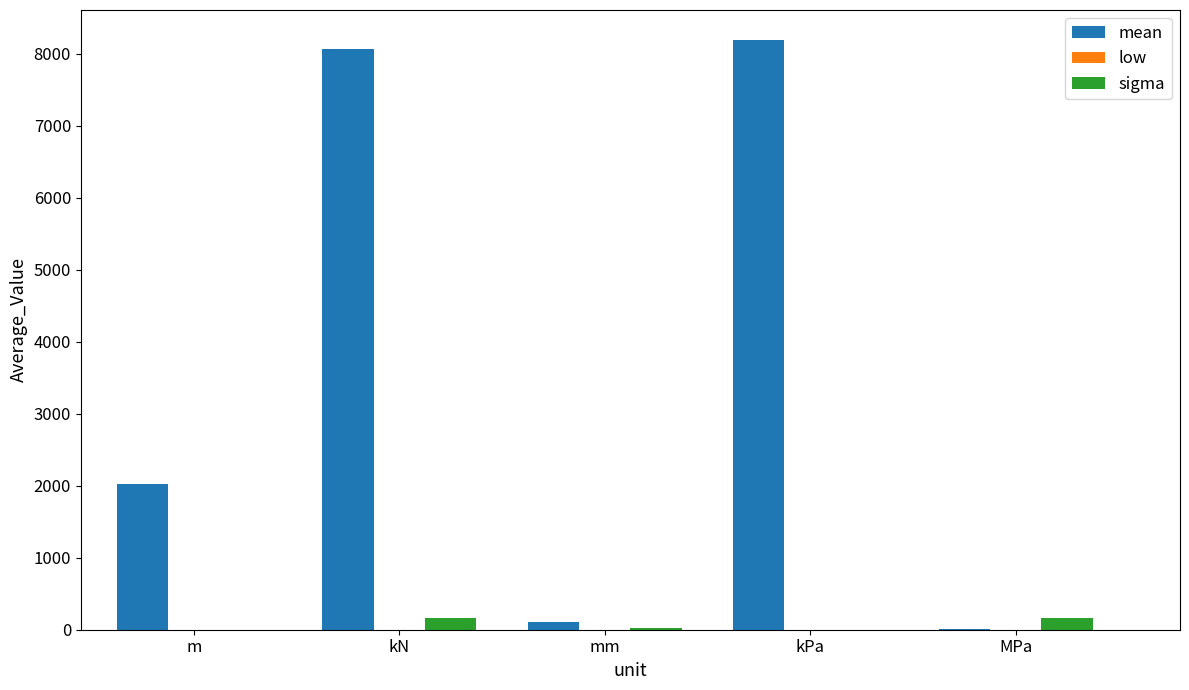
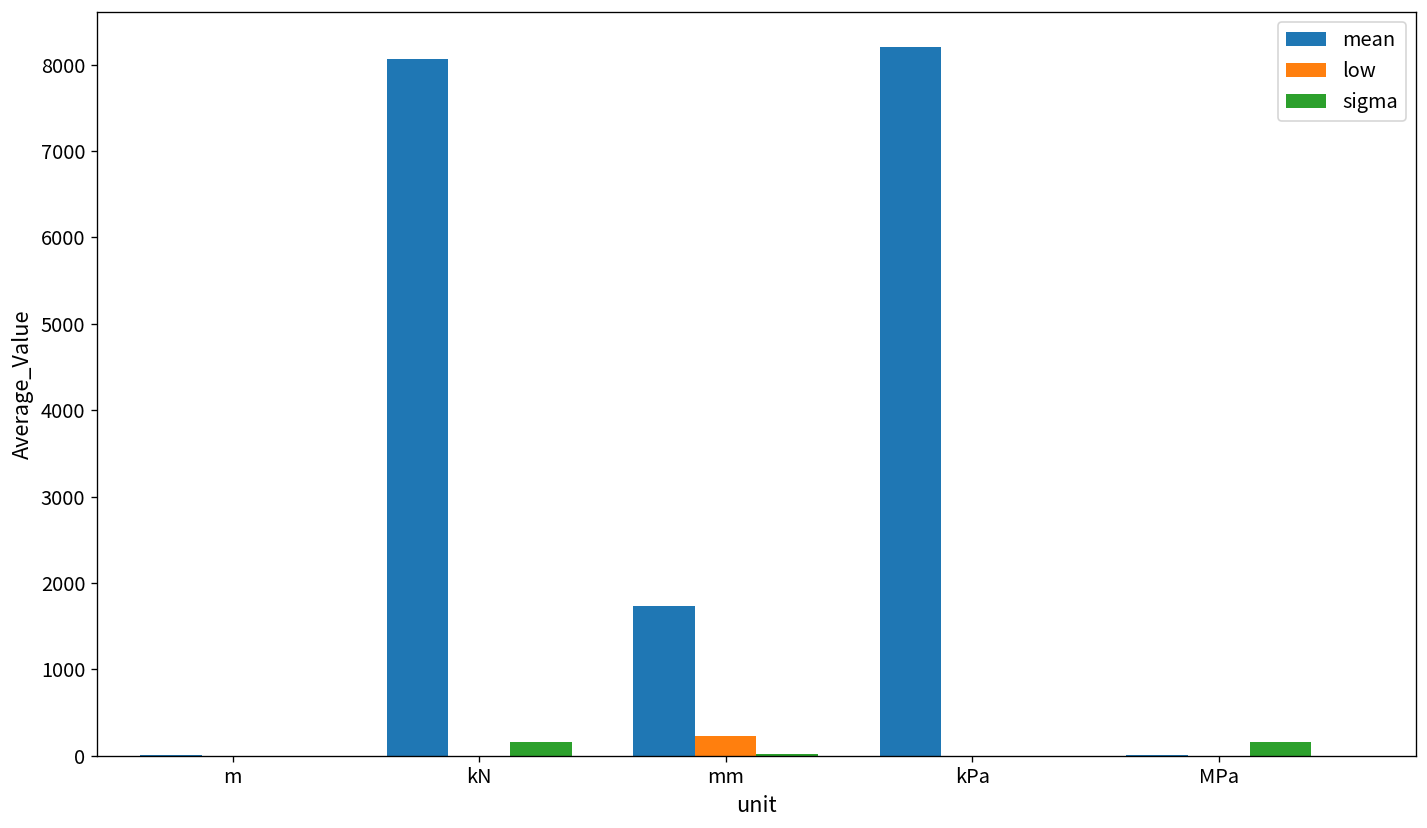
mean, m: 2000 -> 0
mean, mm: 100 -> 1700
low, mm: 0 -> 200
